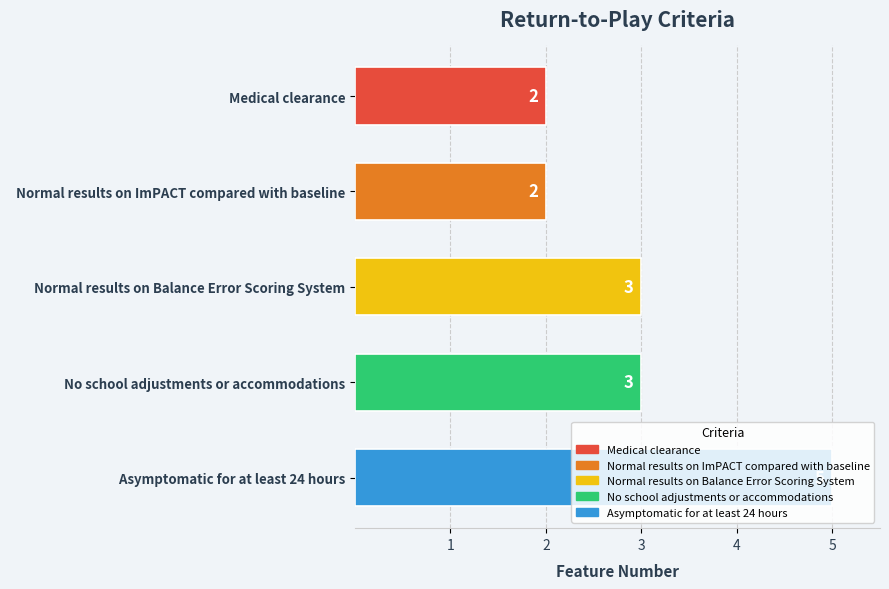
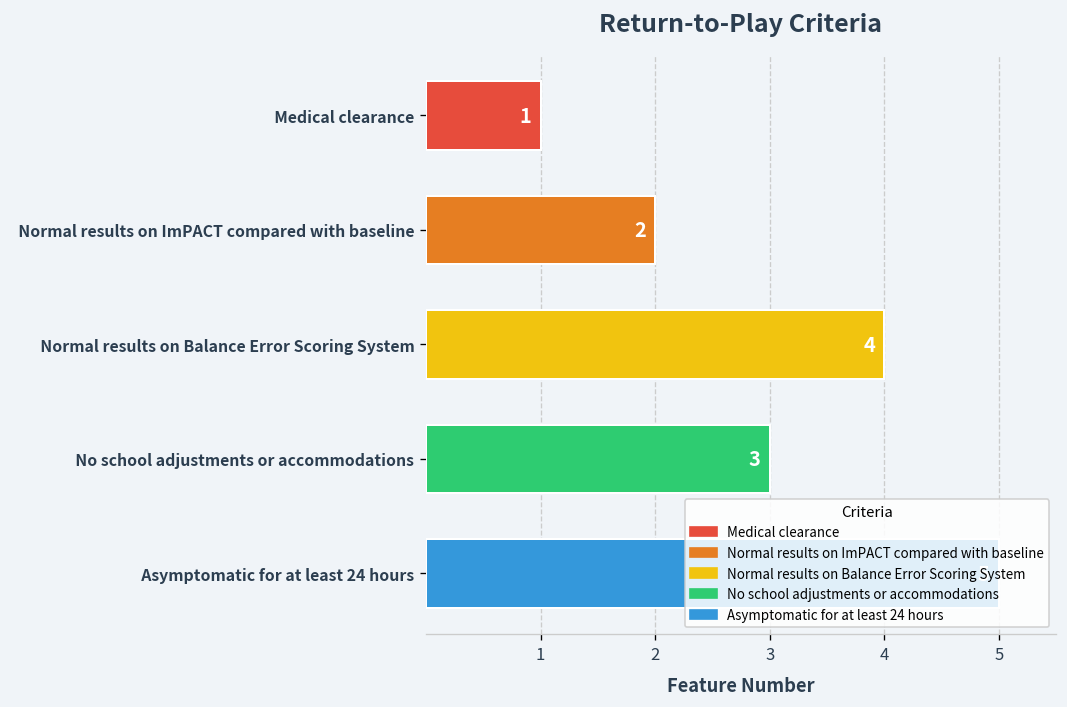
Medical clearance: 2 -> 1
Normal results on Balance Error Scoring System: 3 -> 4
